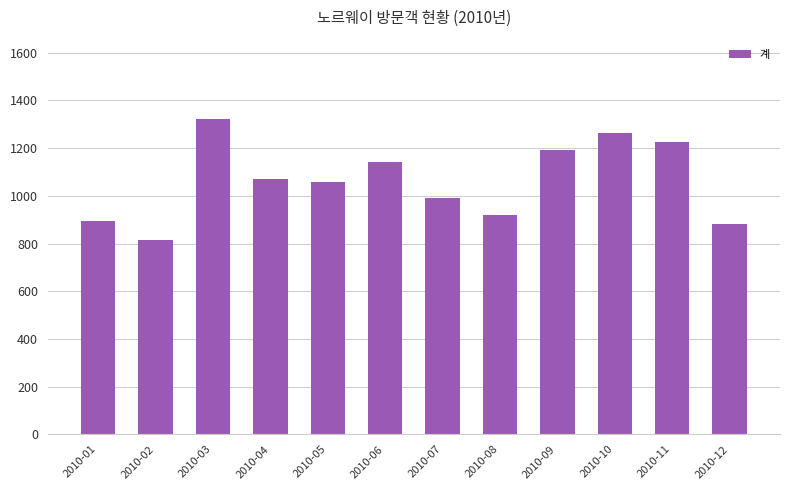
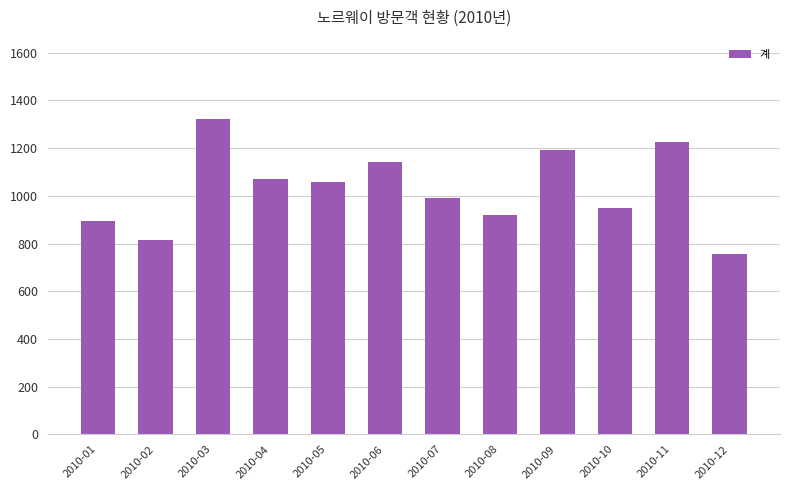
2010-10: 1260 -> 950
2010-12: 880 -> 760
